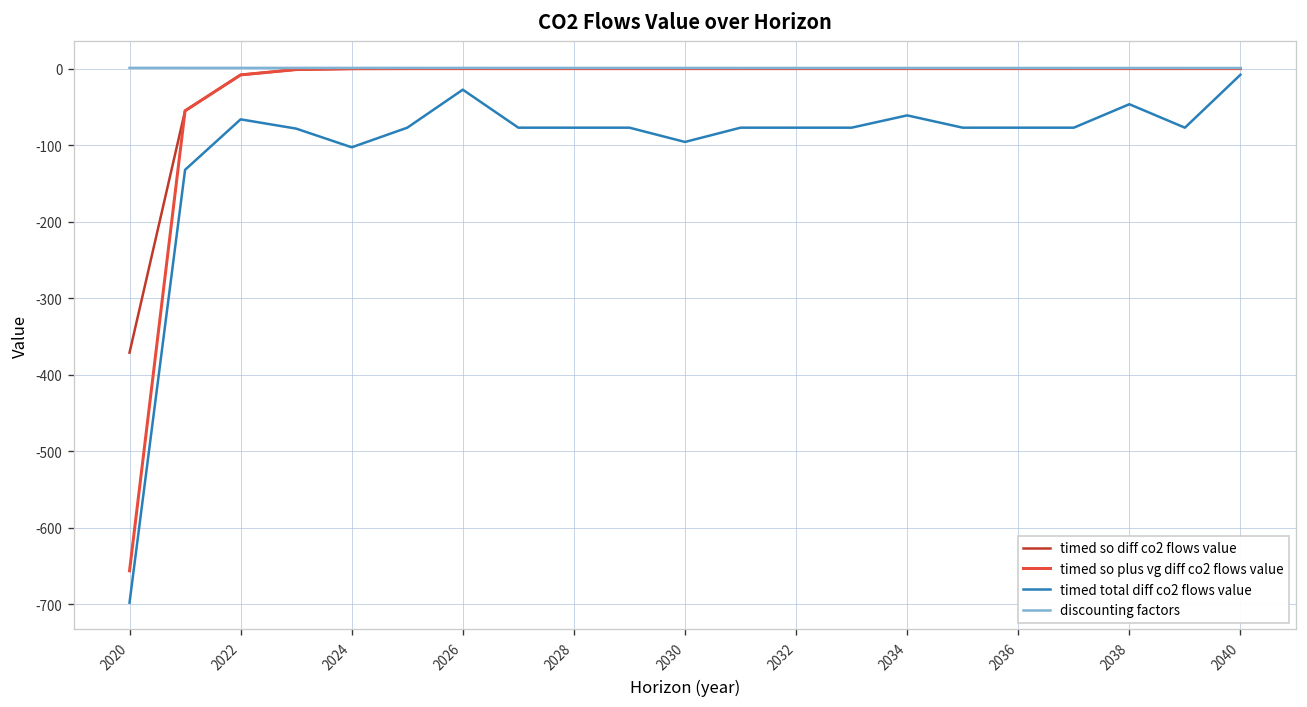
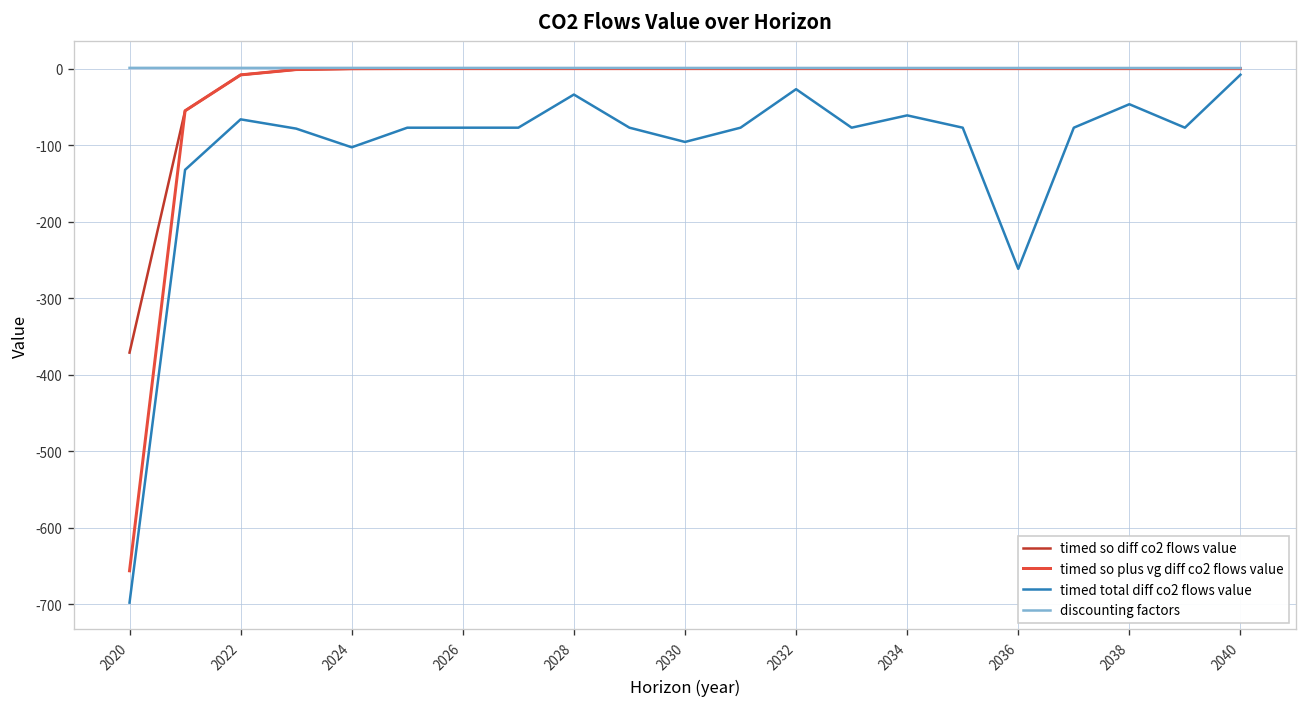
timed total diff co2 flows value, 2026: -30 -> -80
timed total diff co2 flows value, 2028: -80 -> -30
timed total diff co2 flows value, 2032: -80 -> -30
timed total diff co2 flows value, 2036: -80 -> -260
